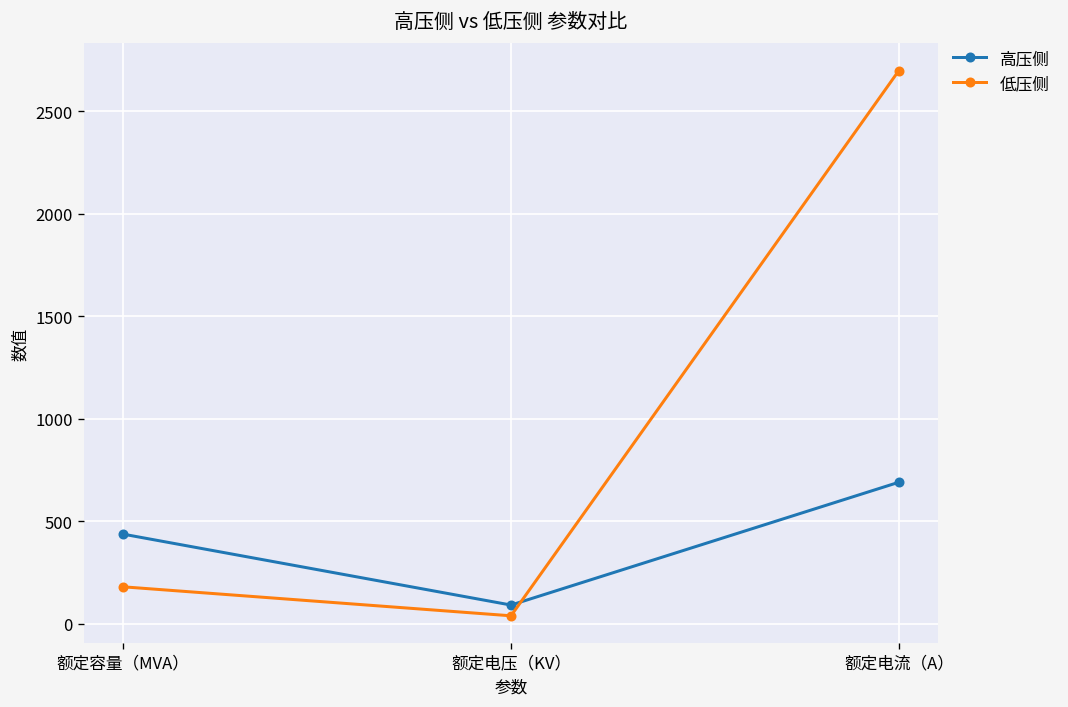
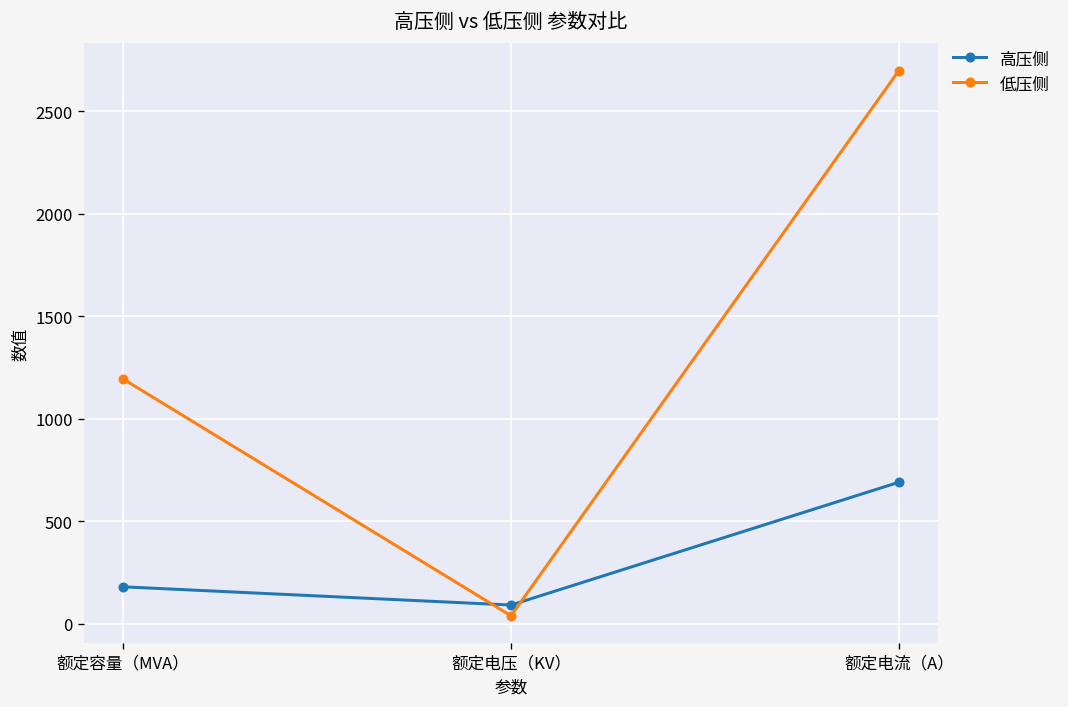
高压侧, 额定容量（MVA）: 440 -> 180
低压侧, 额定容量（MVA）: 180 -> 1190
